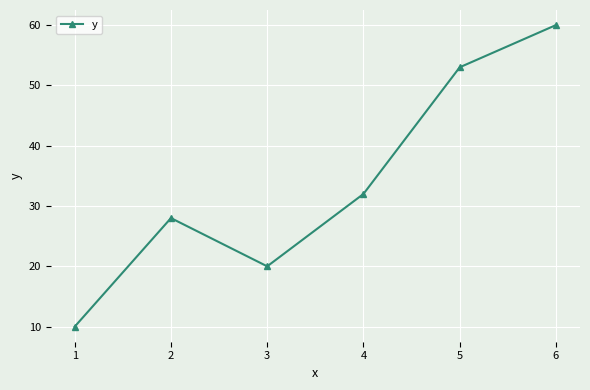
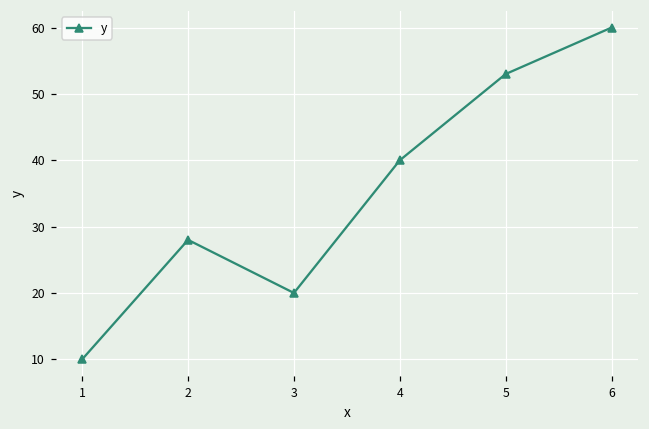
4: 32 -> 40
